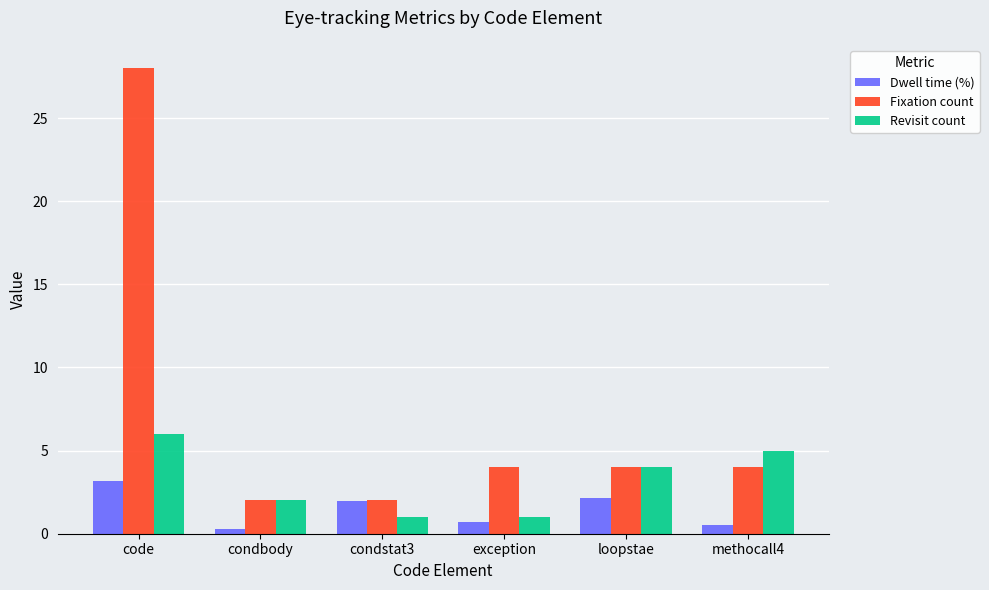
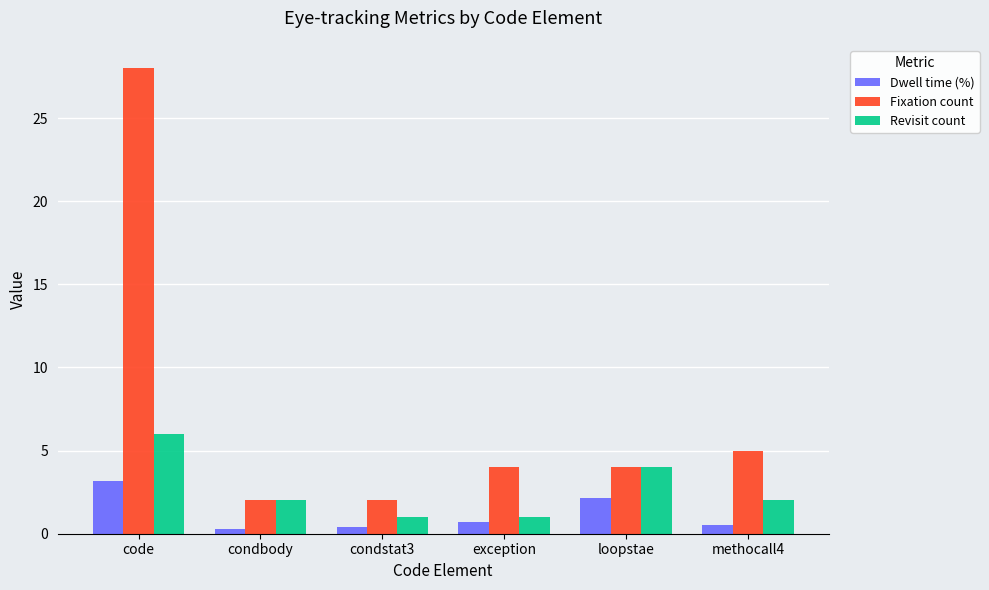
Dwell time (%), condstat3: 1.9 -> 0.4
Fixation count, methocall4: 4 -> 5
Revisit count, methocall4: 5 -> 2
